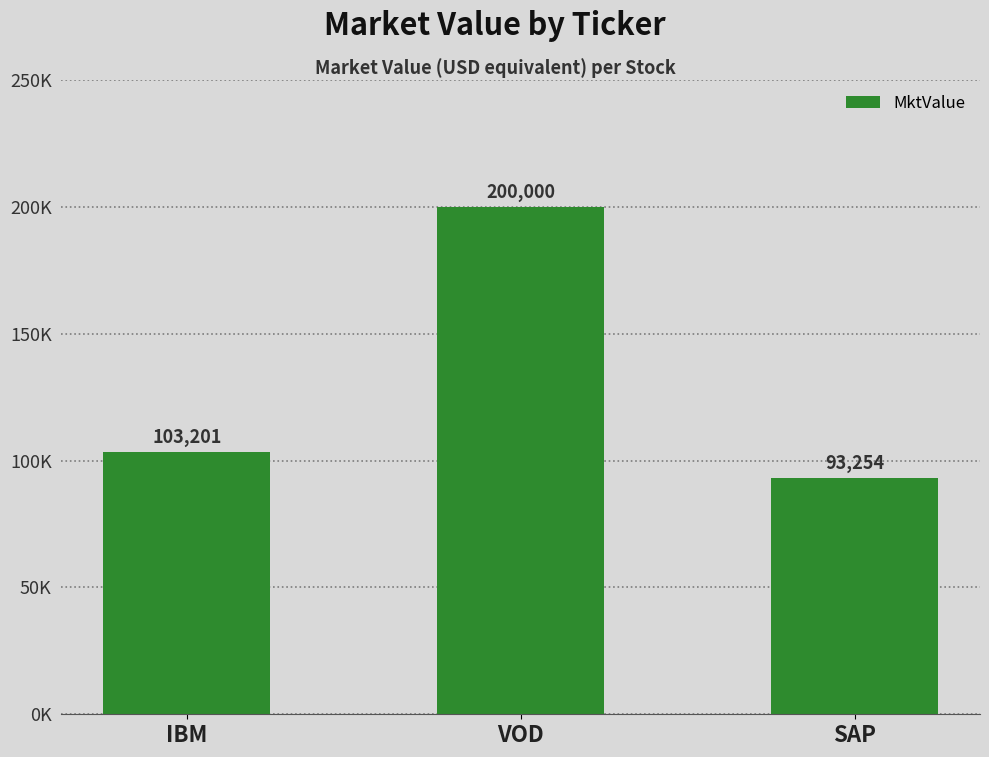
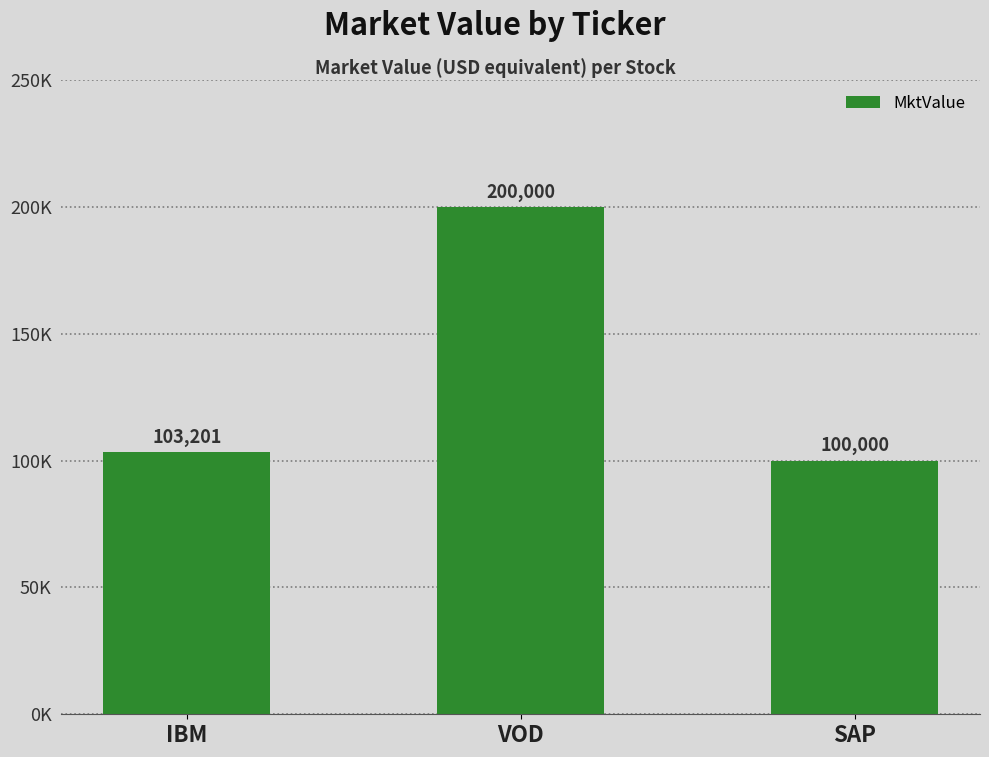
SAP: 93,254 -> 100,000
